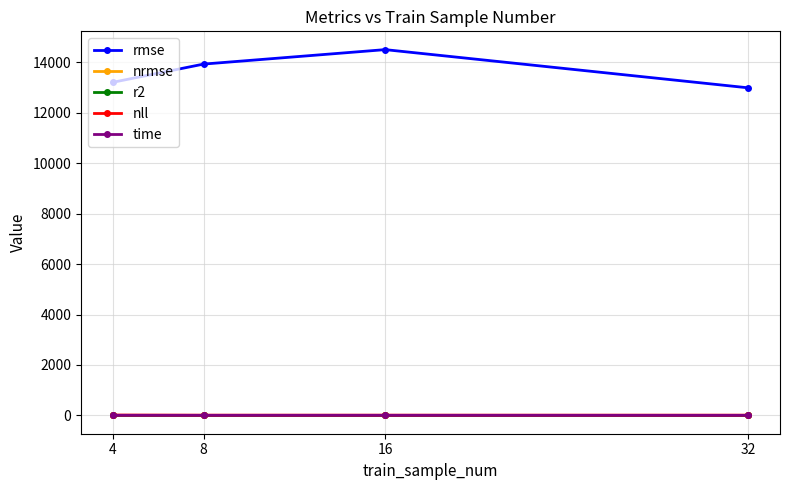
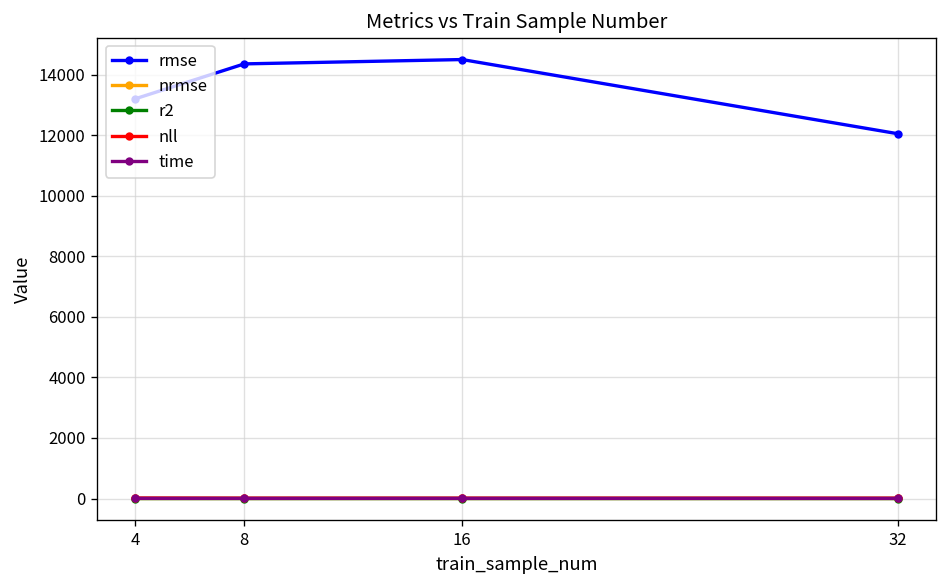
rmse, 8: 13900 -> 14400
rmse, 32: 13000 -> 12000
